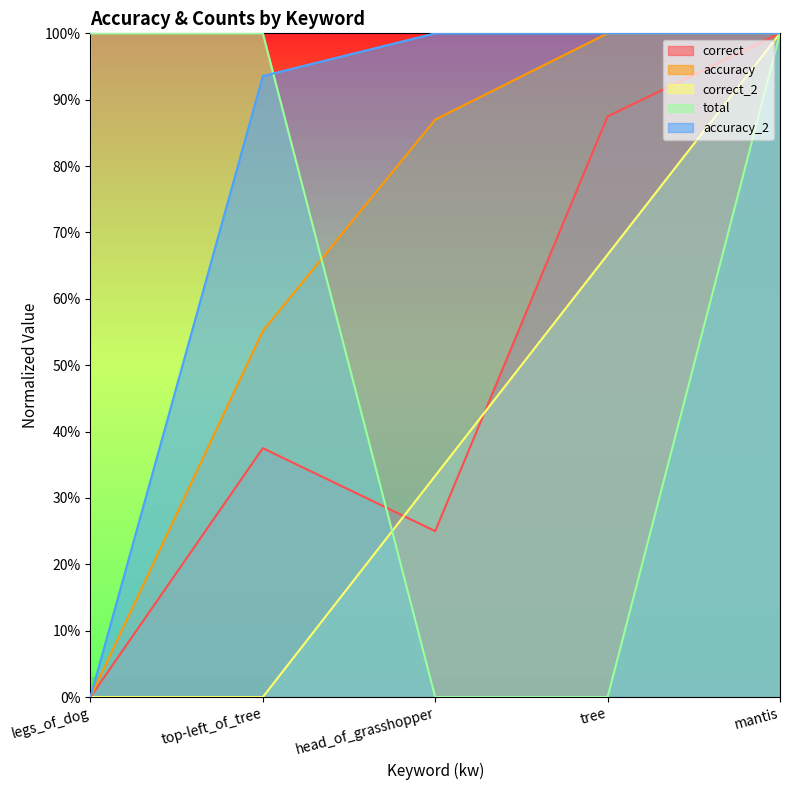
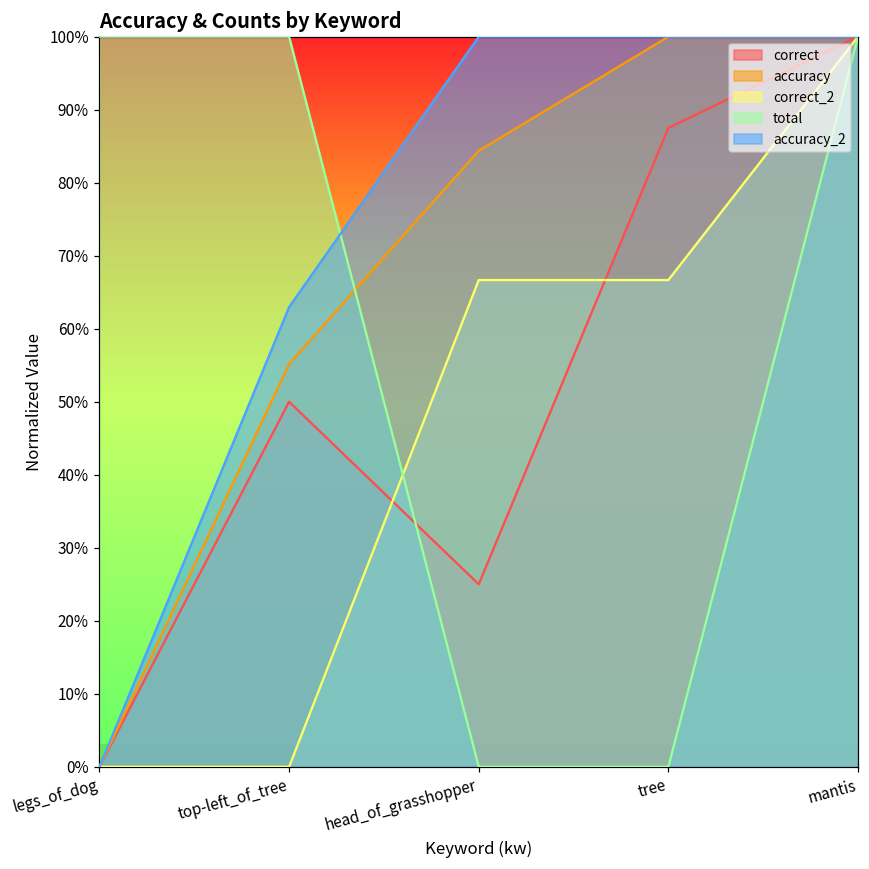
correct, top-left_of_tree: 38% -> 50%
accuracy_2, top-left_of_tree: 94% -> 63%
accuracy, head_of_grasshopper: 87% -> 84%
correct_2, head_of_grasshopper: 33% -> 67%
